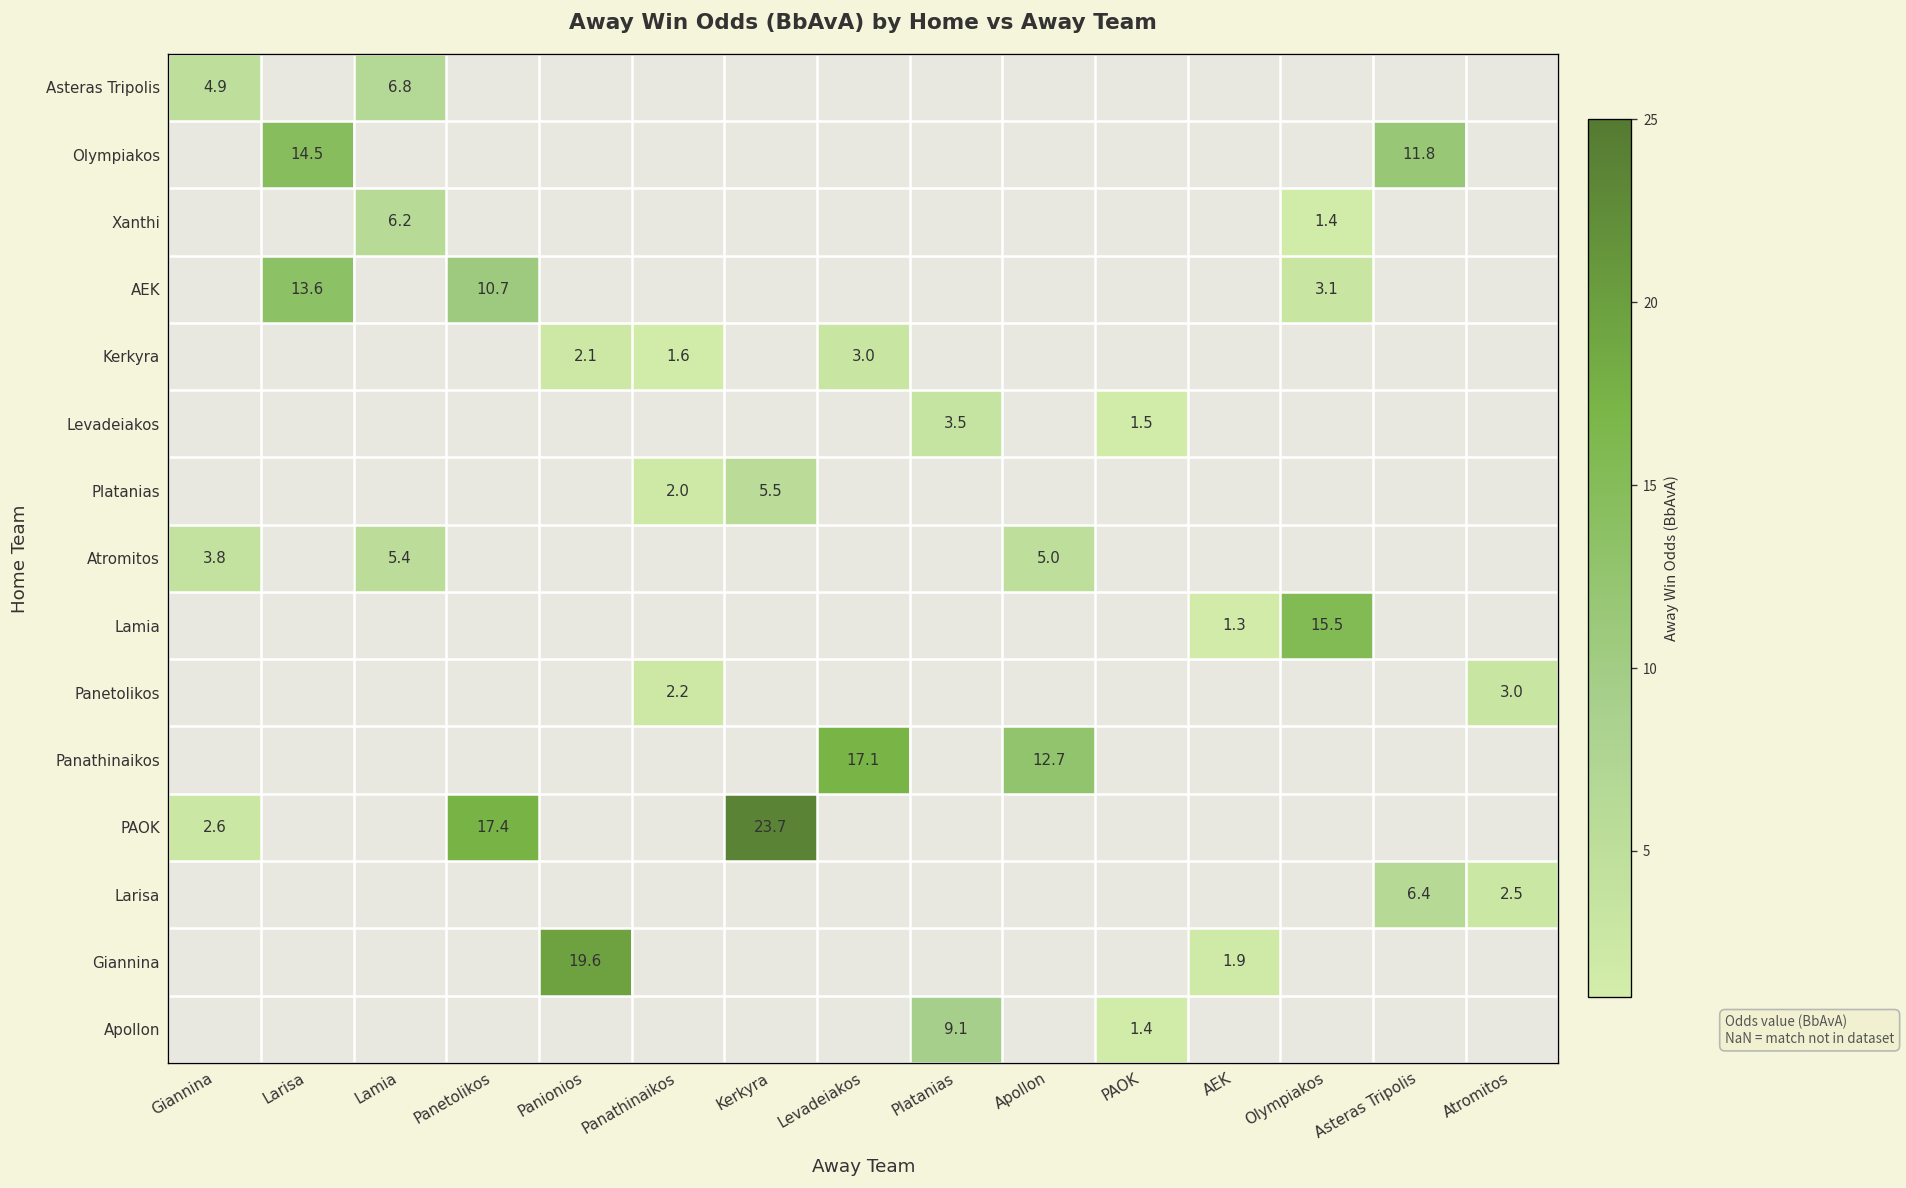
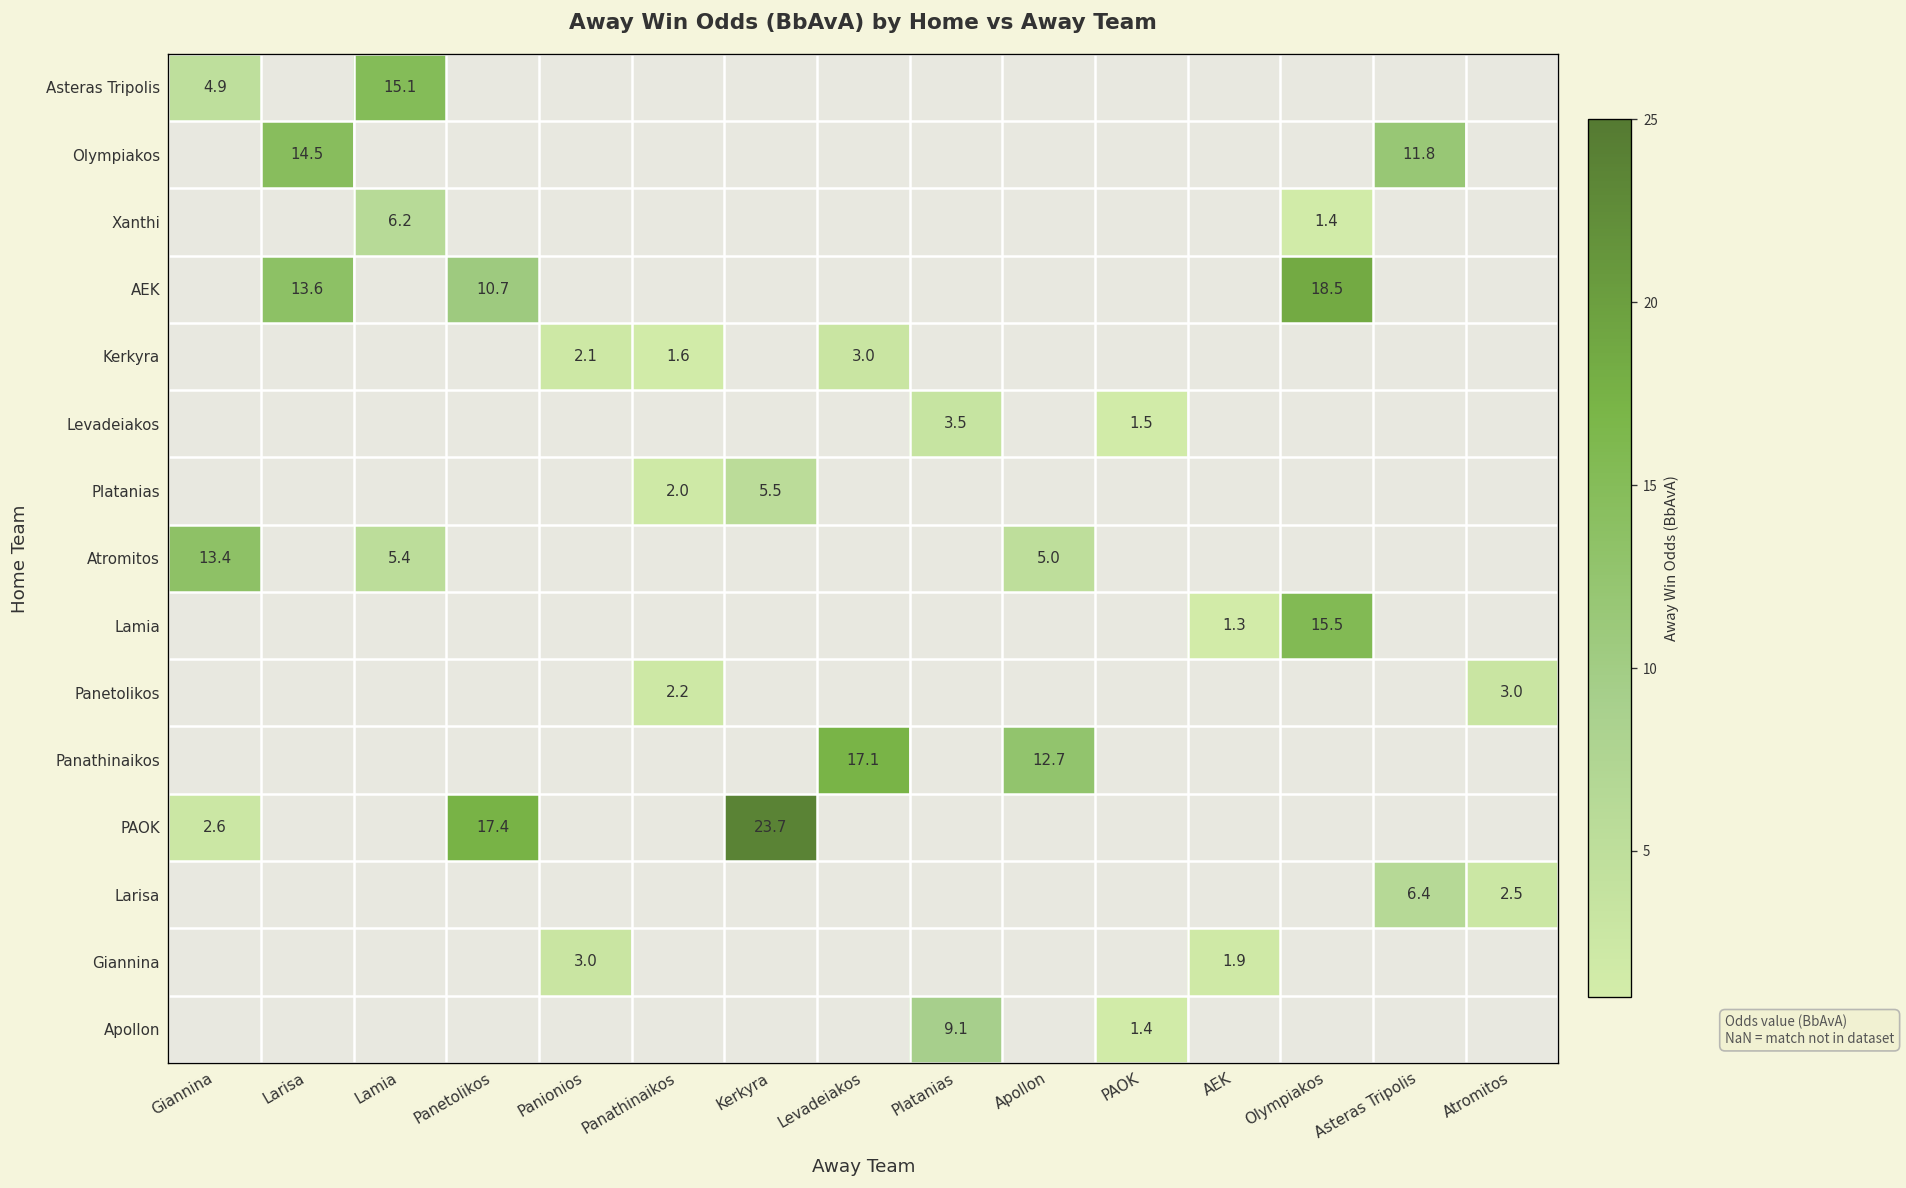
Asteras Tripolis, Lamia: 6.8 -> 15.1
AEK, Olympiakos: 3.1 -> 18.5
Atromitos, Giannina: 3.8 -> 13.4
Giannina, Panionios: 19.6 -> 3.0
